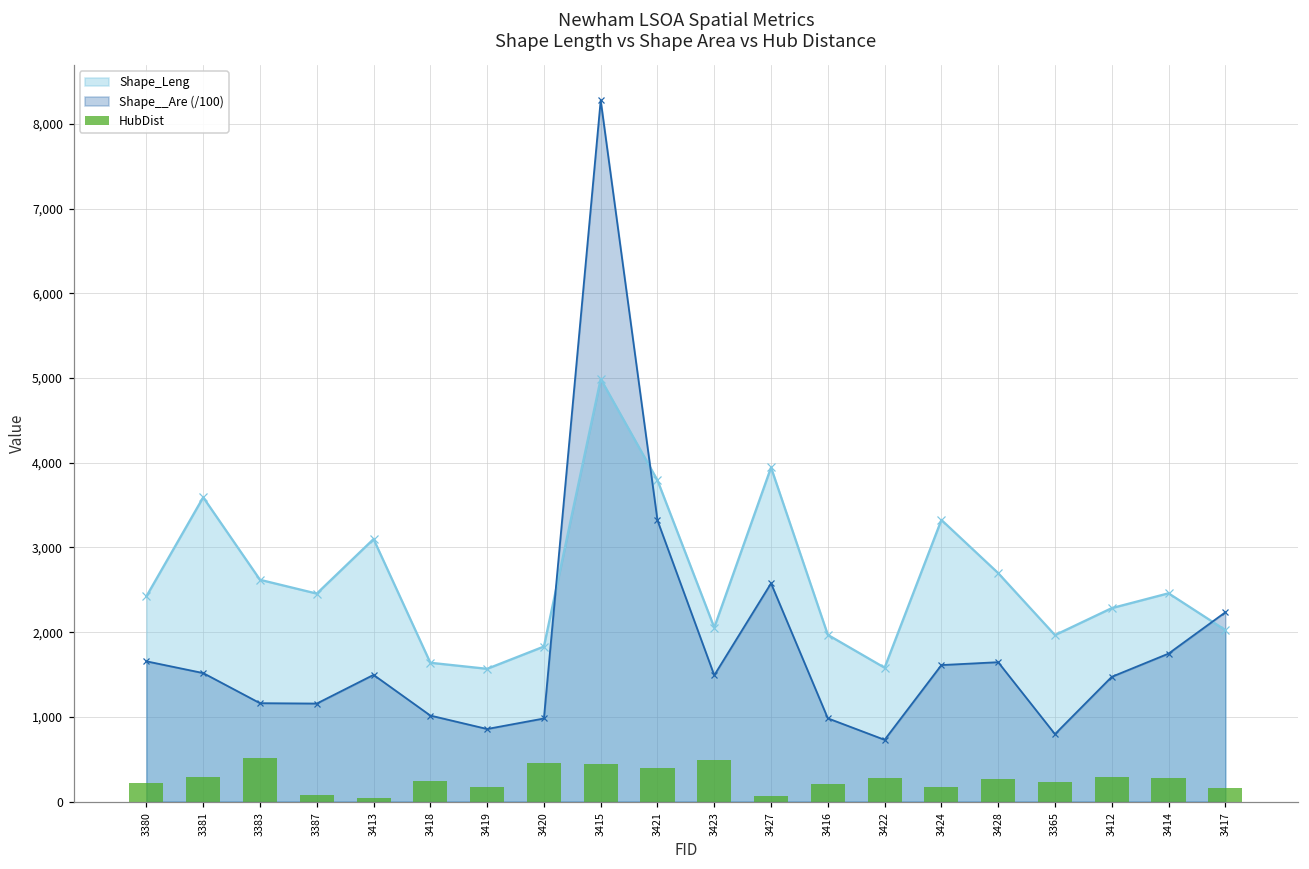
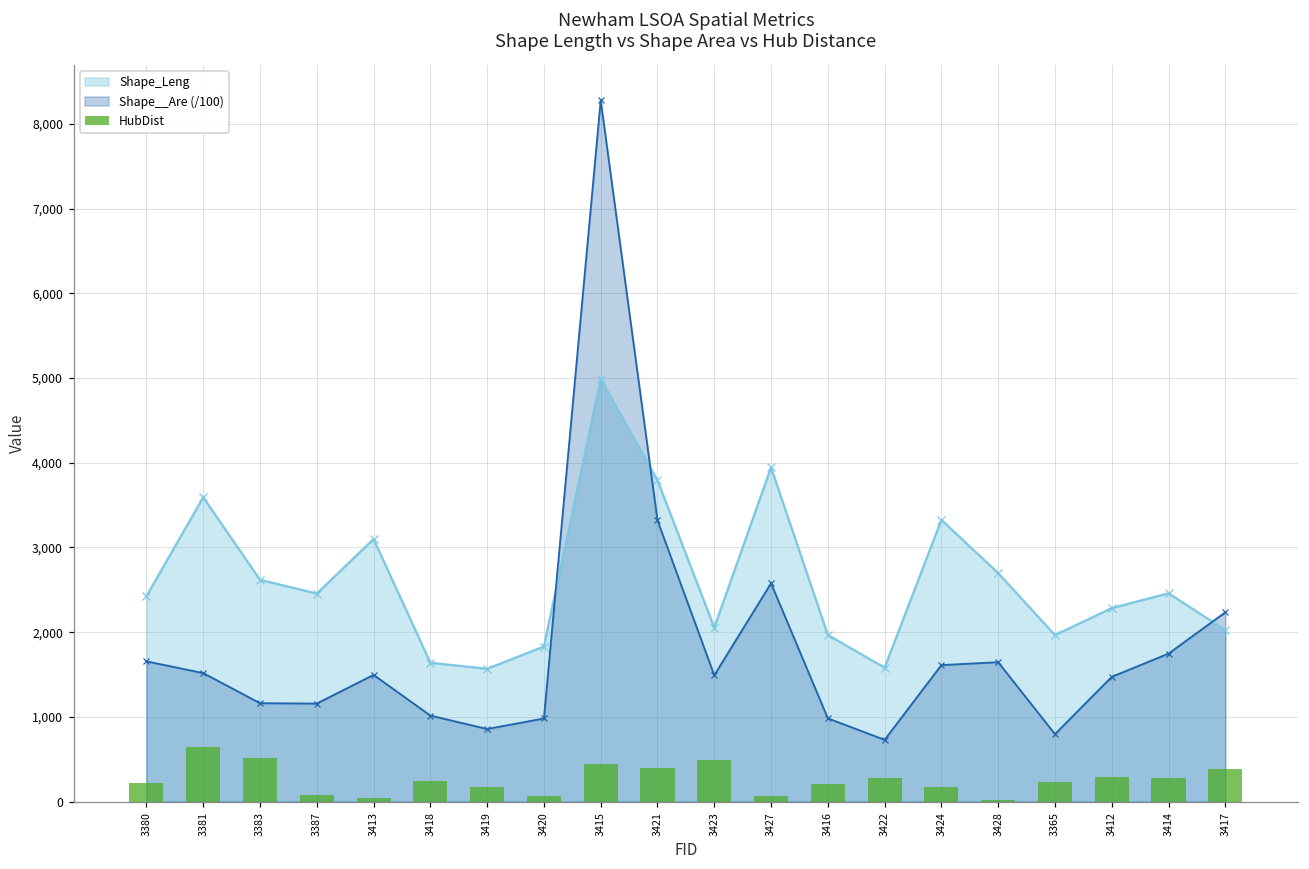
HubDist, 3381: 300 -> 600
HubDist, 3420: 500 -> 100
HubDist, 3428: 300 -> 0
HubDist, 3417: 200 -> 400
